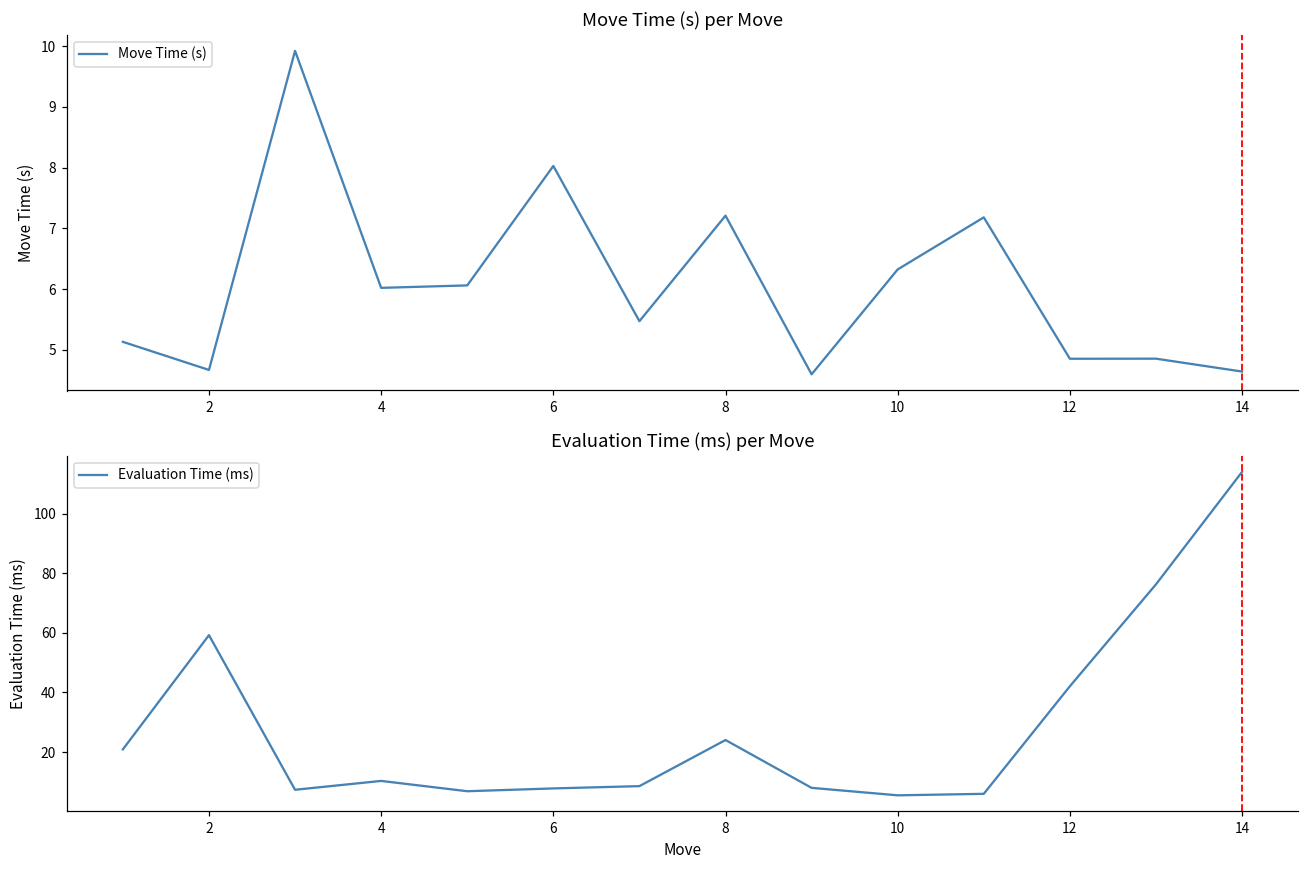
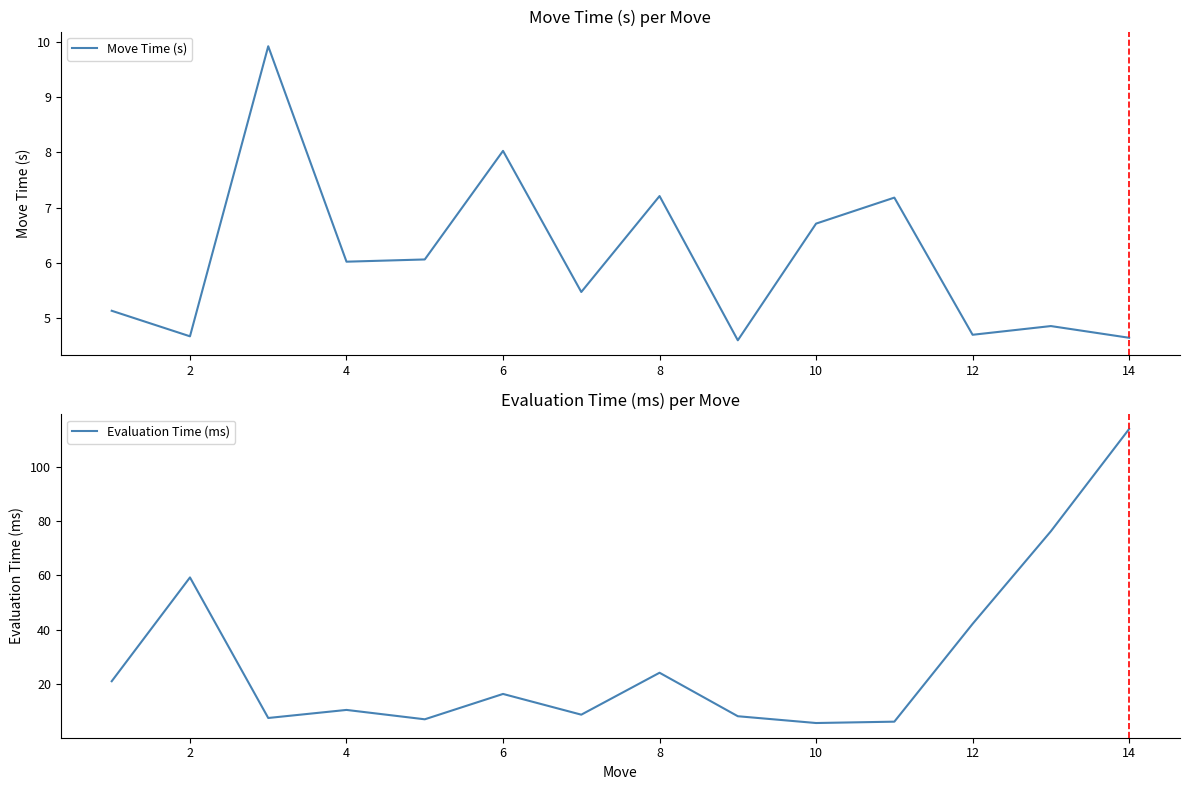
Move Time (s) per Move, 10: 6.3 -> 6.7
Move Time (s) per Move, 12: 4.9 -> 4.7
Evaluation Time (ms) per Move, 6: 8 -> 16
